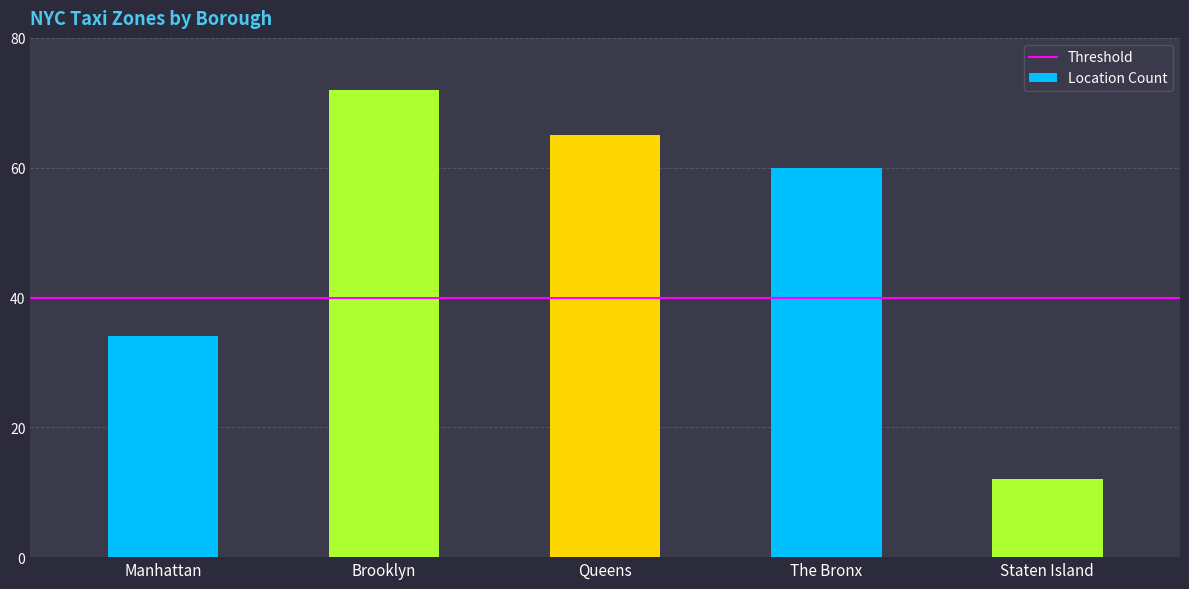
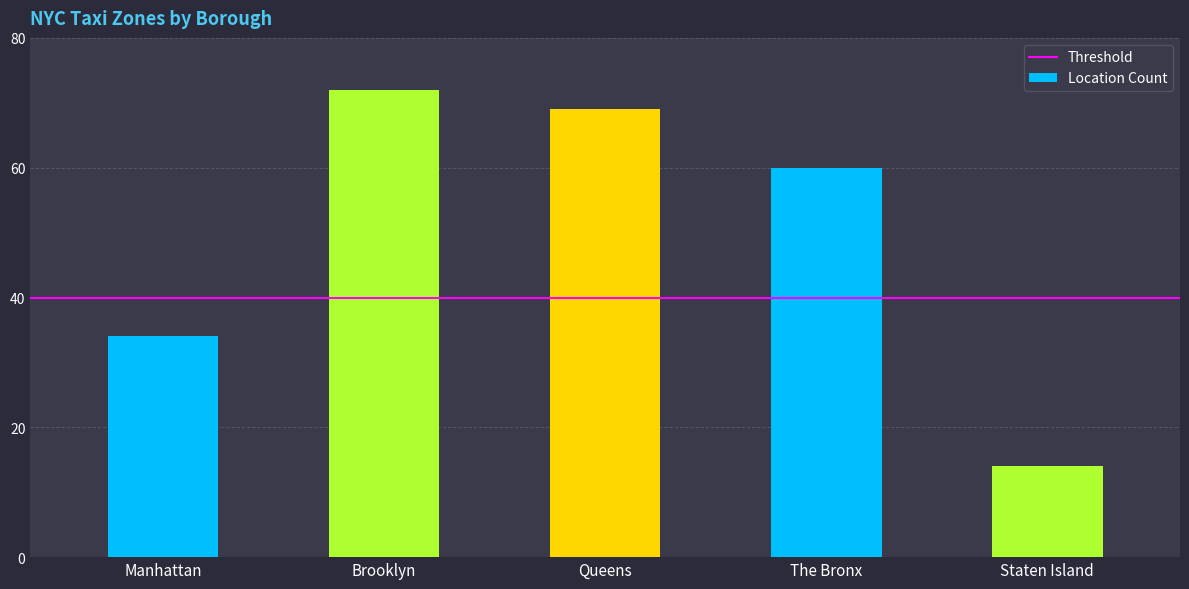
Queens: 65 -> 69
Staten Island: 12 -> 14
